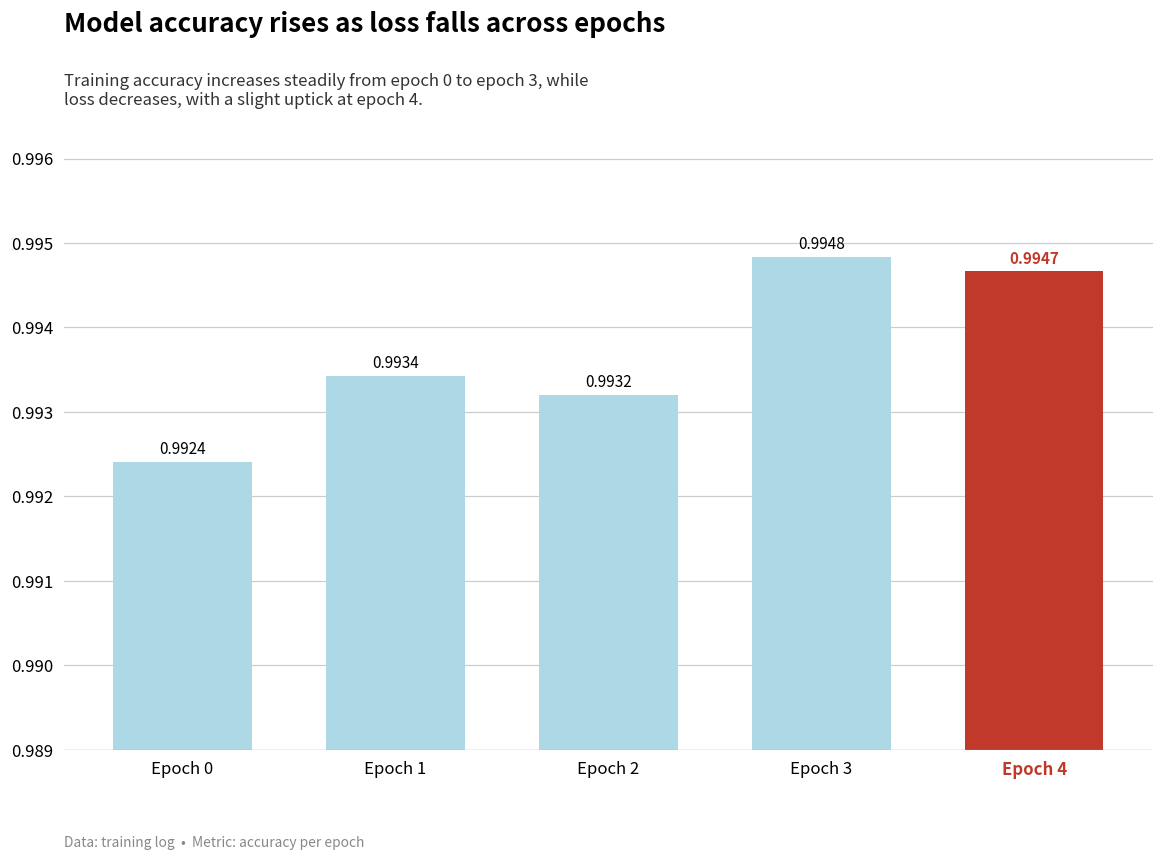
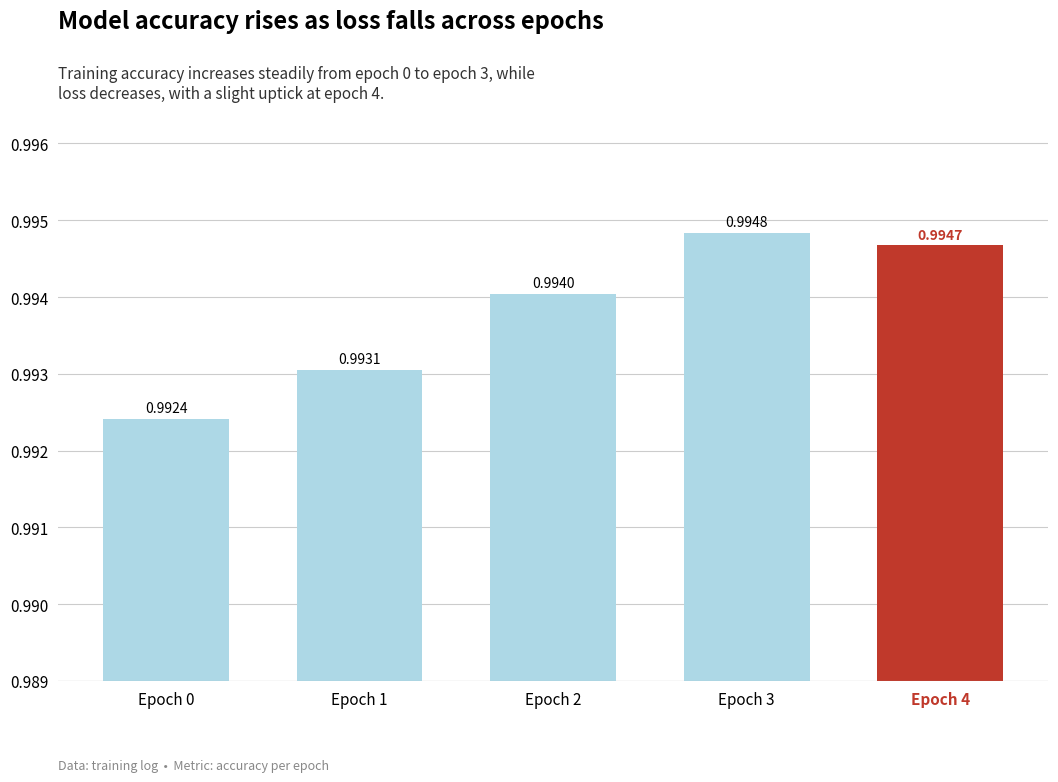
Epoch 1: 0.9934 -> 0.9931
Epoch 2: 0.9932 -> 0.9940
